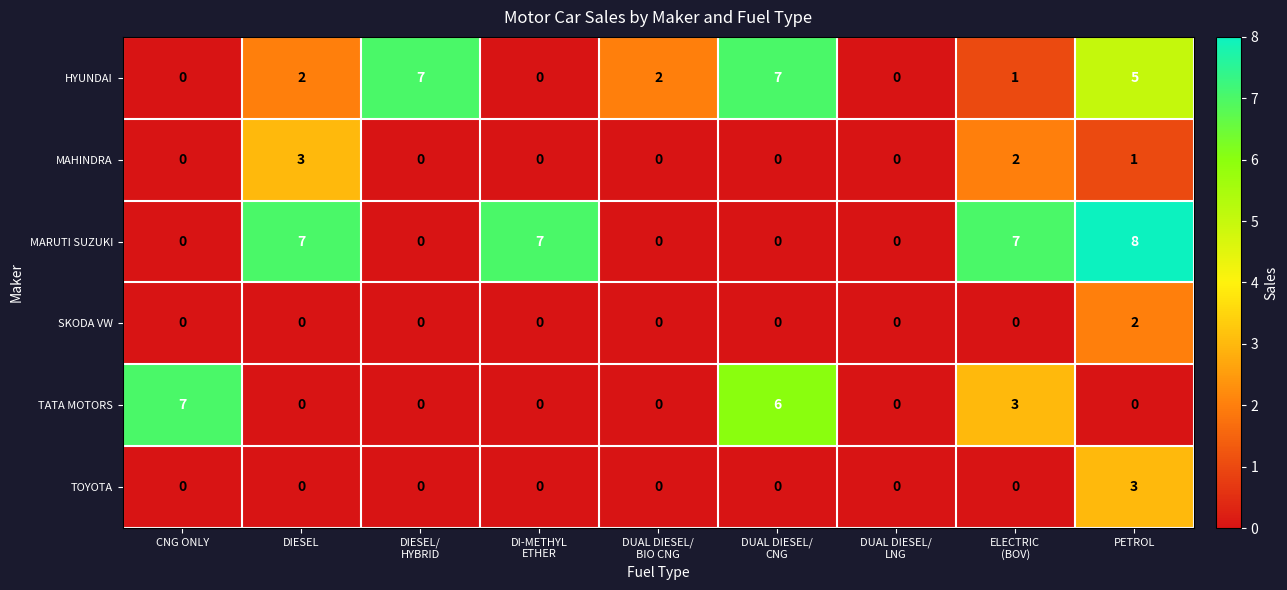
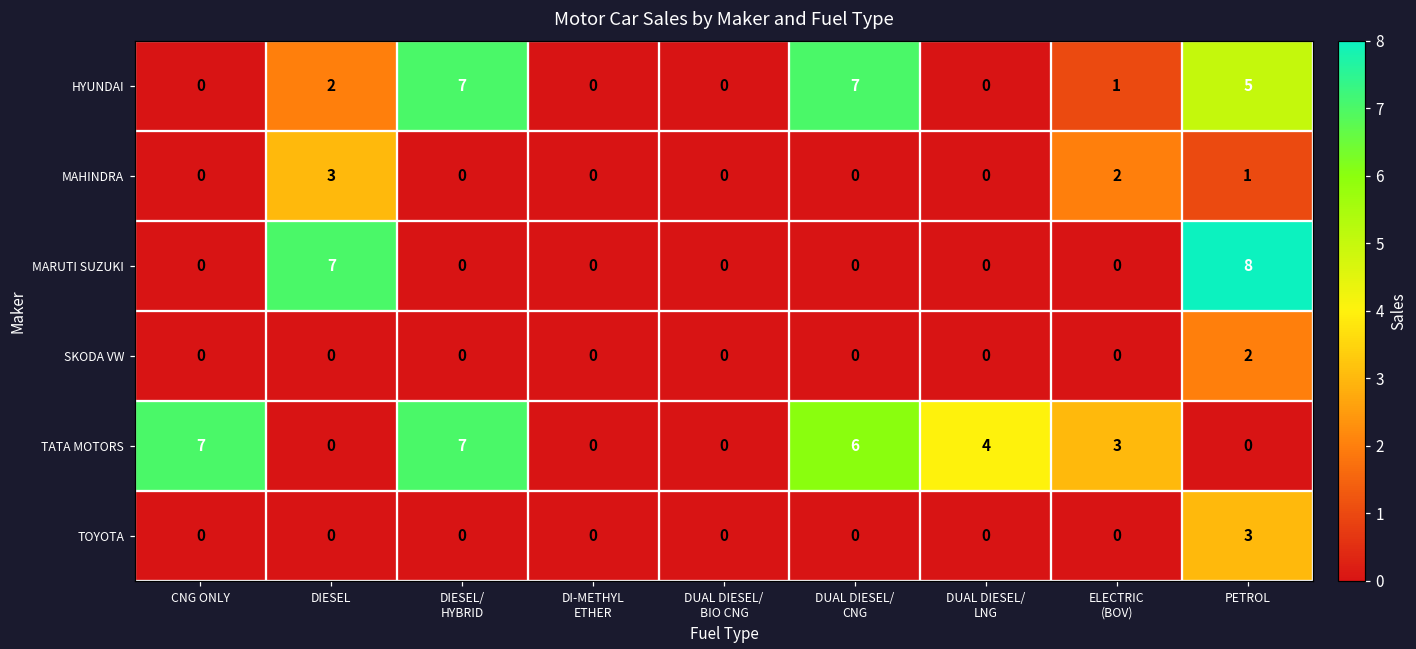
HYUNDAI, DUAL DIESEL/ BIO CNG: 2 -> 0
MARUTI SUZUKI, DI-METHYL ETHER: 7 -> 0
MARUTI SUZUKI, ELECTRIC (BOV): 7 -> 0
TATA MOTORS, DIESEL/ HYBRID: 0 -> 7
TATA MOTORS, DUAL DIESEL/ LNG: 0 -> 4
